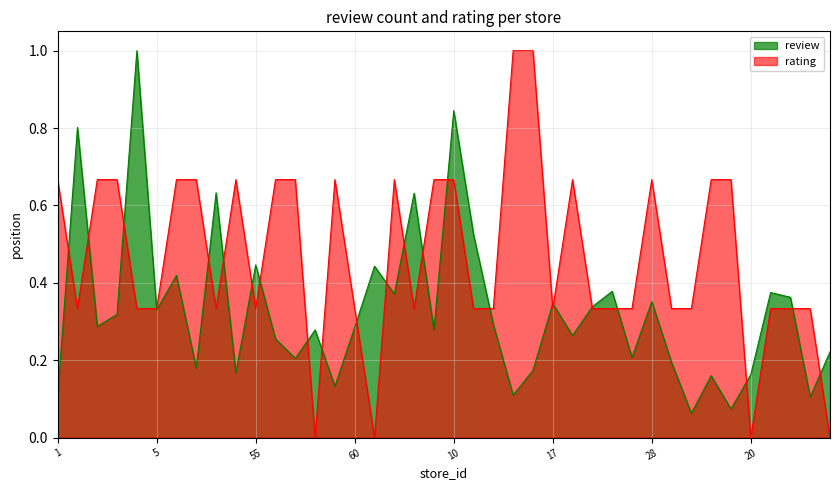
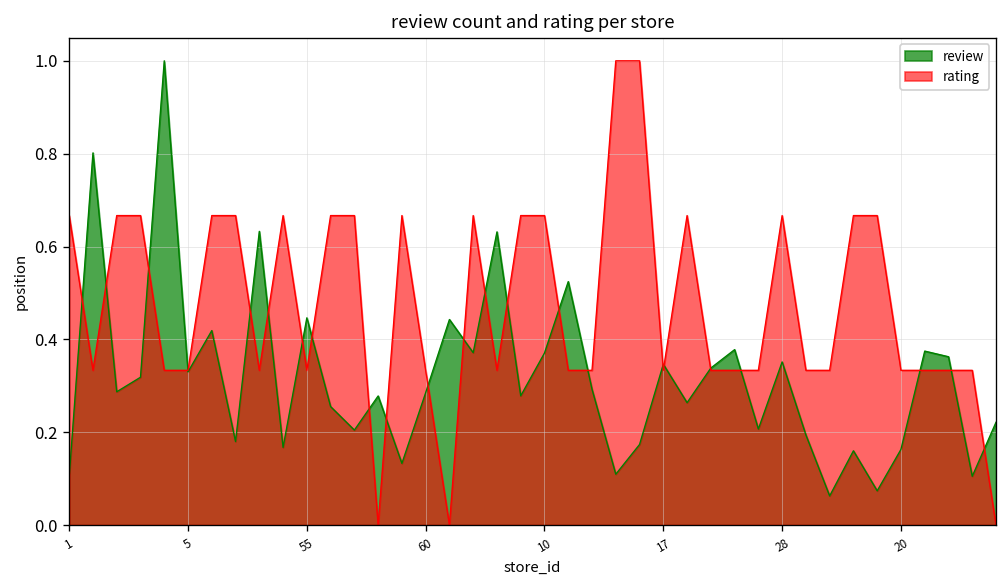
review, 10: 0.85 -> 0.37
rating, 20: 0.00 -> 0.33
